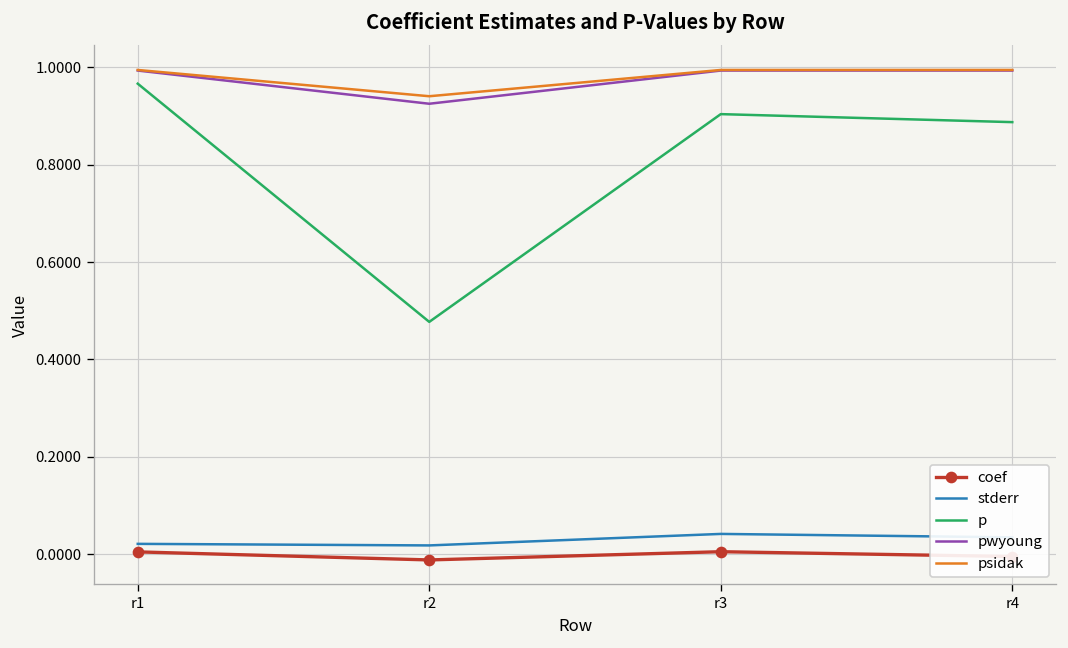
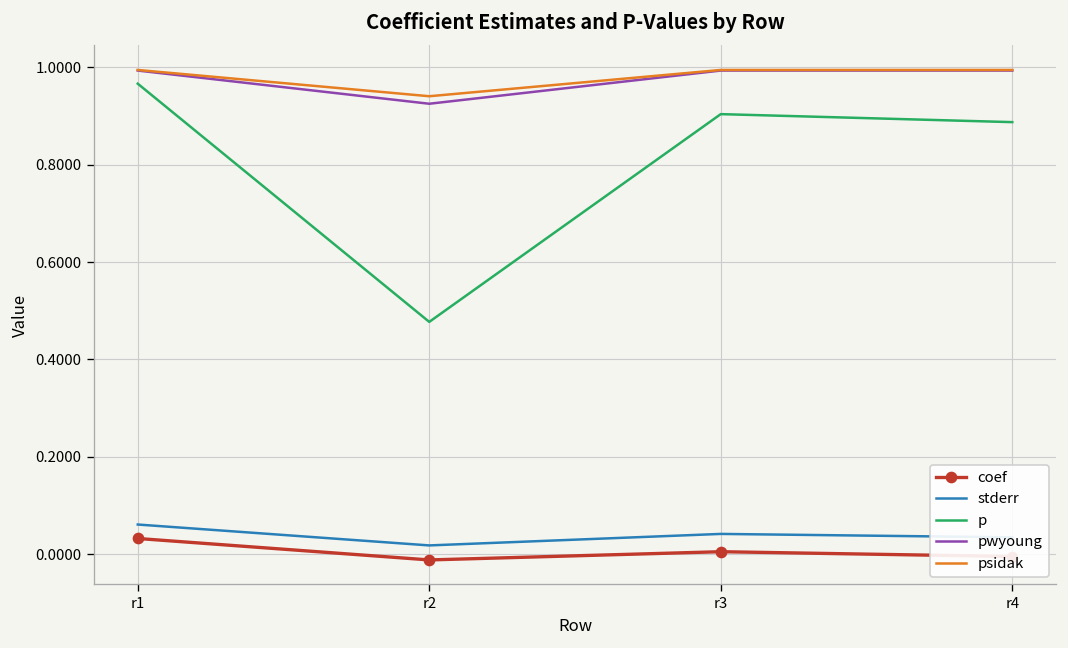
coef, r1: 0.00 -> 0.03
stderr, r1: 0.02 -> 0.06
